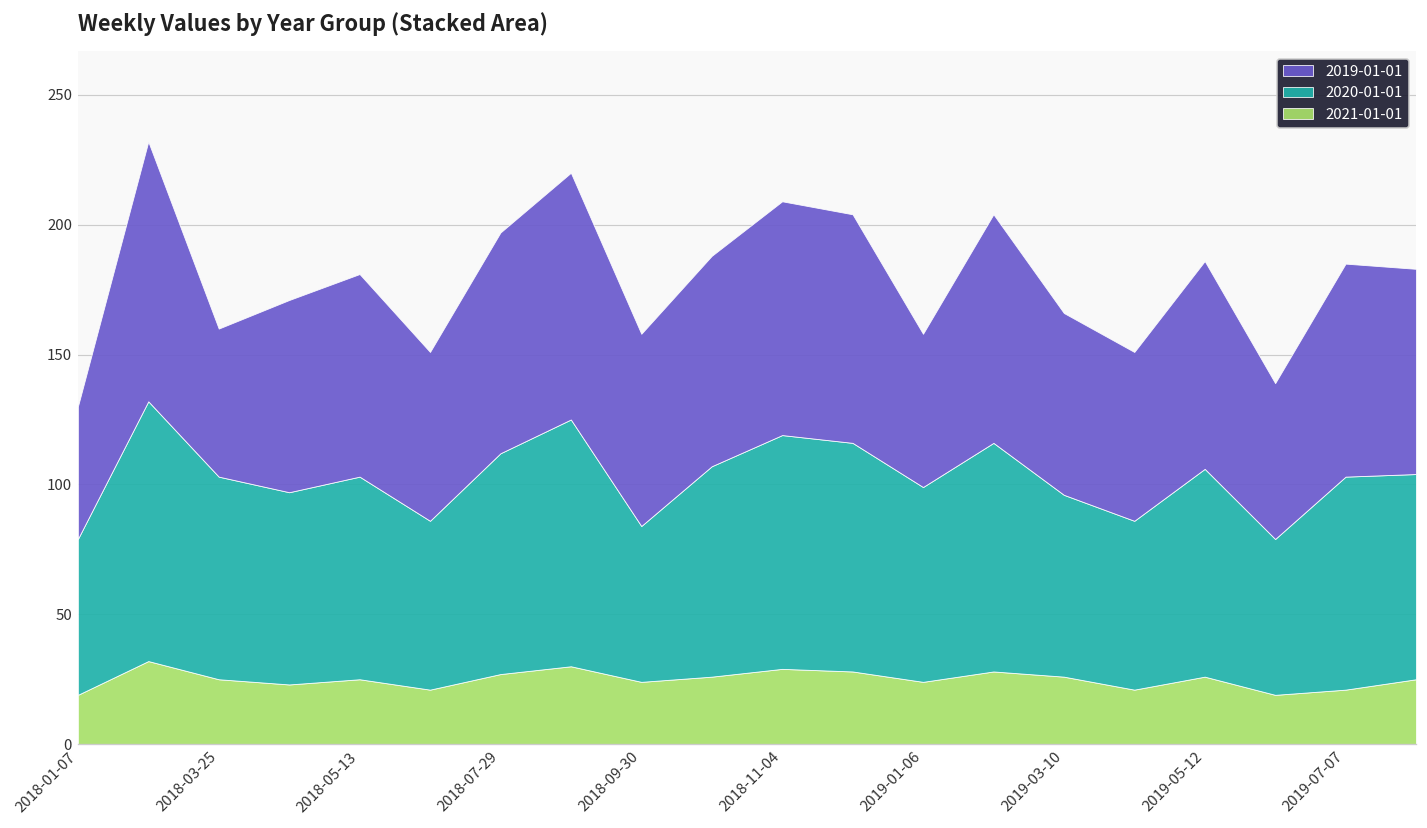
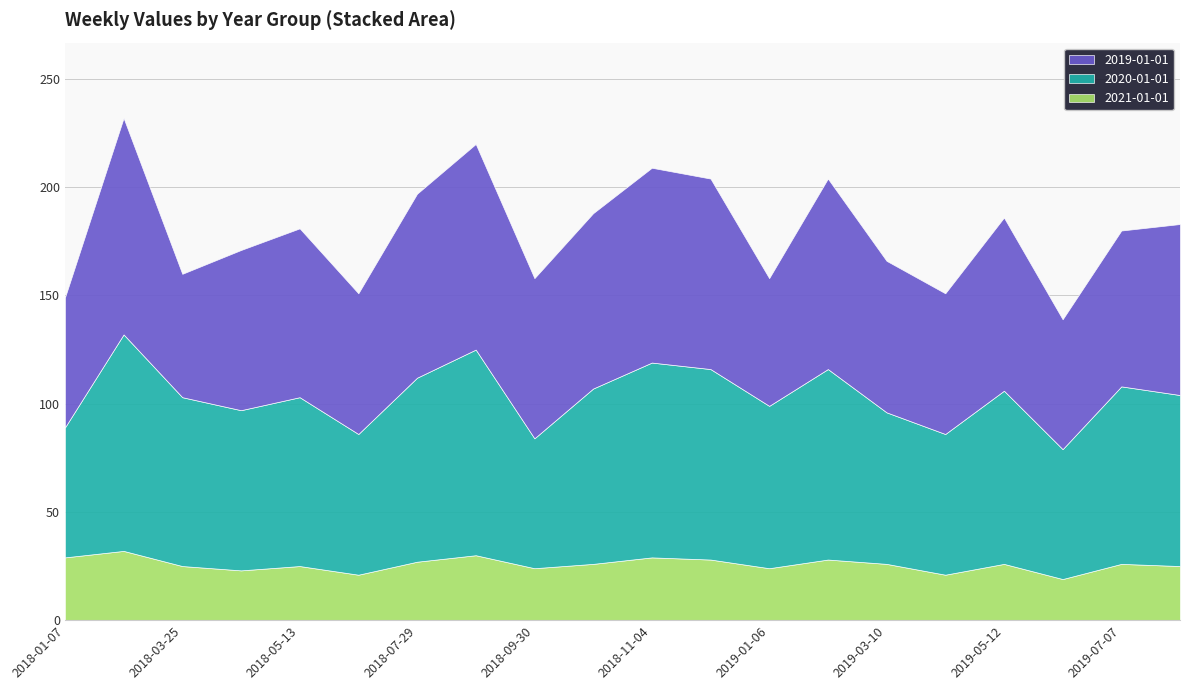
2021-01-01, 2018-01-07: 19 -> 29
2019-01-01, 2018-01-07: 51 -> 60
2021-01-01, 2019-07-07: 21 -> 26
2019-01-01, 2019-07-07: 82 -> 72
